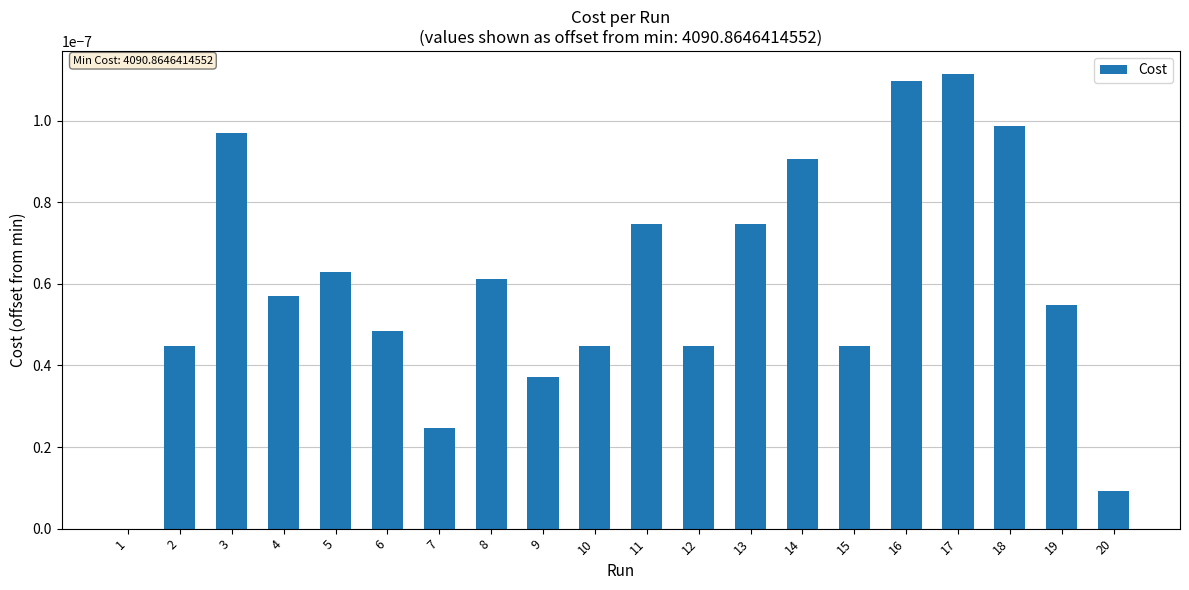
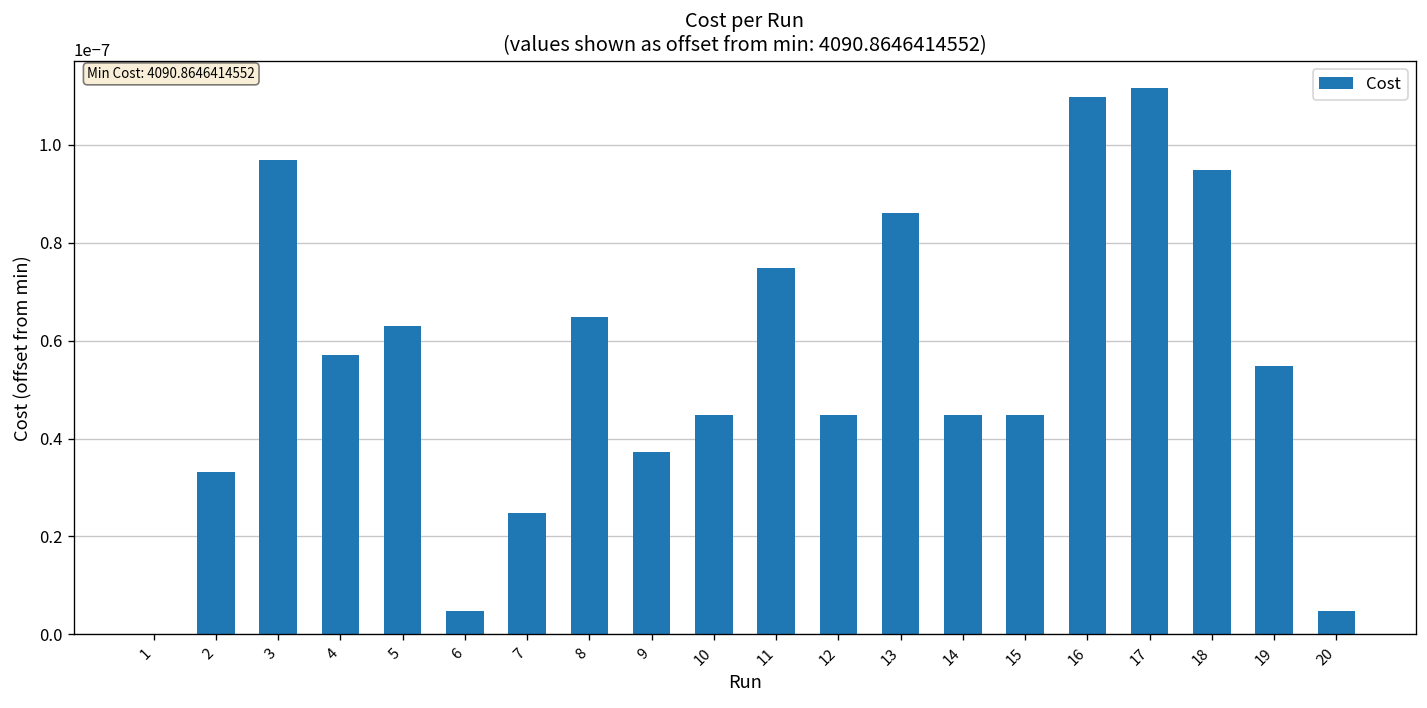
2: 0.000000045 -> 0.000000033
6: 0.000000048 -> 0.000000005
8: 0.000000061 -> 0.000000065
13: 0.000000075 -> 0.000000086
14: 0.000000091 -> 0.000000045
18: 0.000000099 -> 0.000000095
20: 0.000000009 -> 0.000000005
